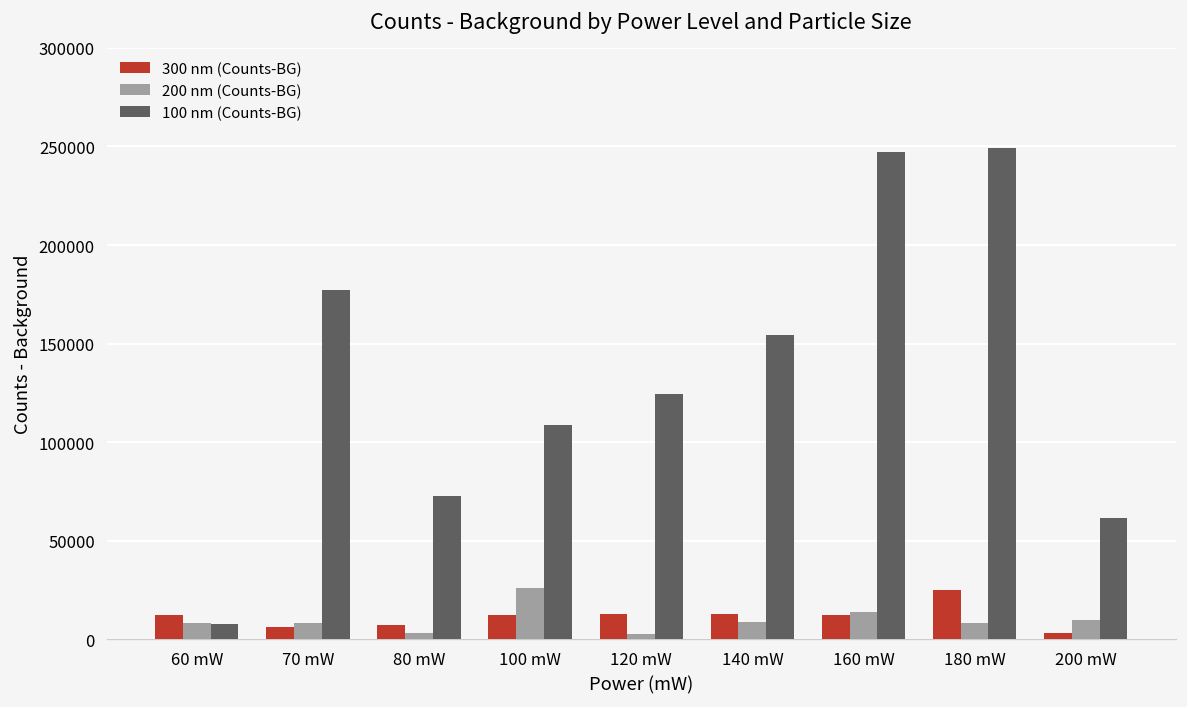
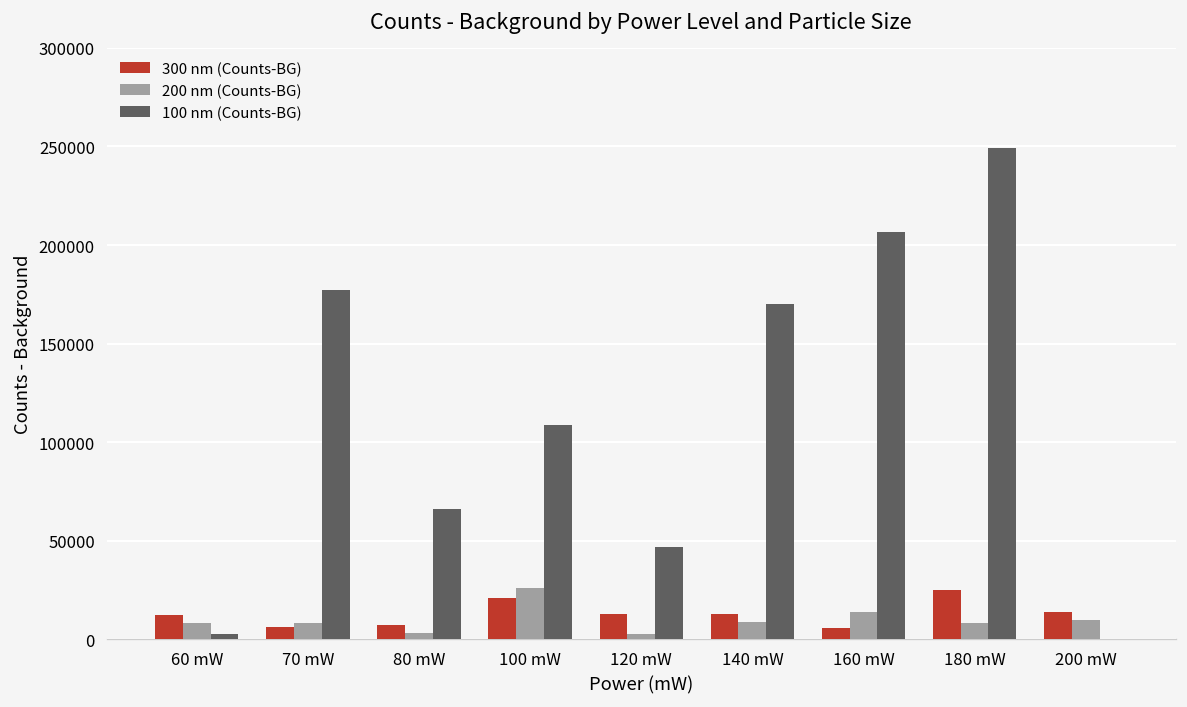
100 nm (Counts-BG), 60 mW: 8000 -> 3000
100 nm (Counts-BG), 80 mW: 73000 -> 66000
300 nm (Counts-BG), 100 mW: 13000 -> 21000
100 nm (Counts-BG), 120 mW: 124000 -> 47000
100 nm (Counts-BG), 140 mW: 154000 -> 170000
300 nm (Counts-BG), 160 mW: 13000 -> 6000
100 nm (Counts-BG), 160 mW: 247000 -> 207000
300 nm (Counts-BG), 200 mW: 3000 -> 14000
100 nm (Counts-BG), 200 mW: 62000 -> 0
